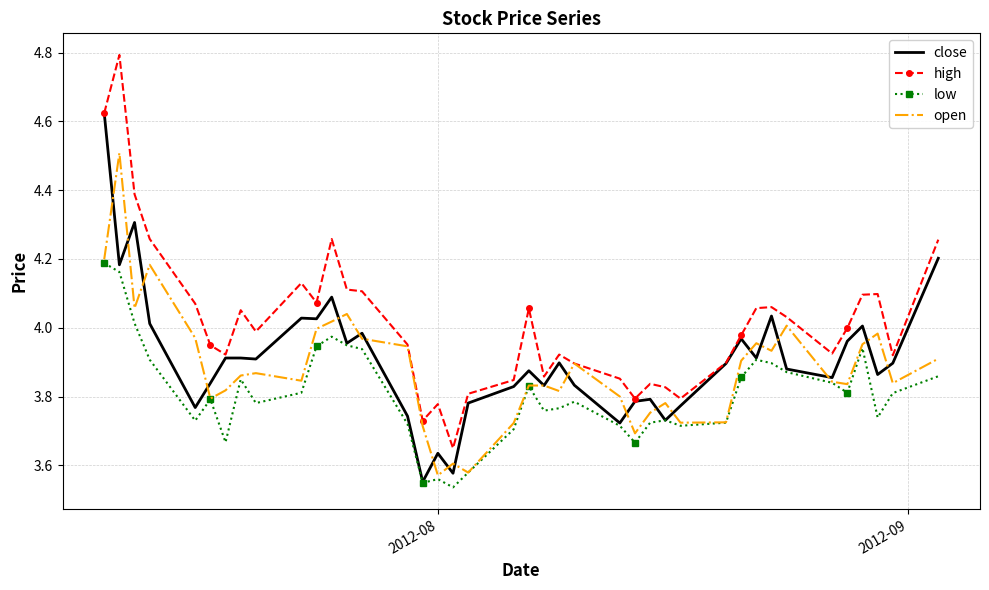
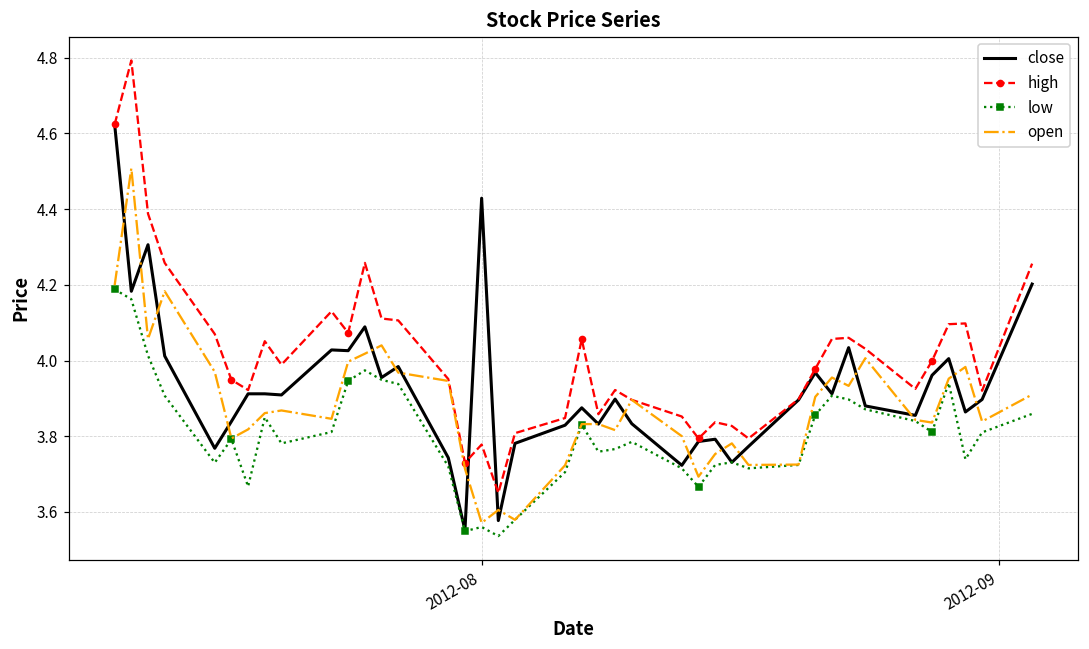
close, 2012-08: 3.64 -> 4.43
